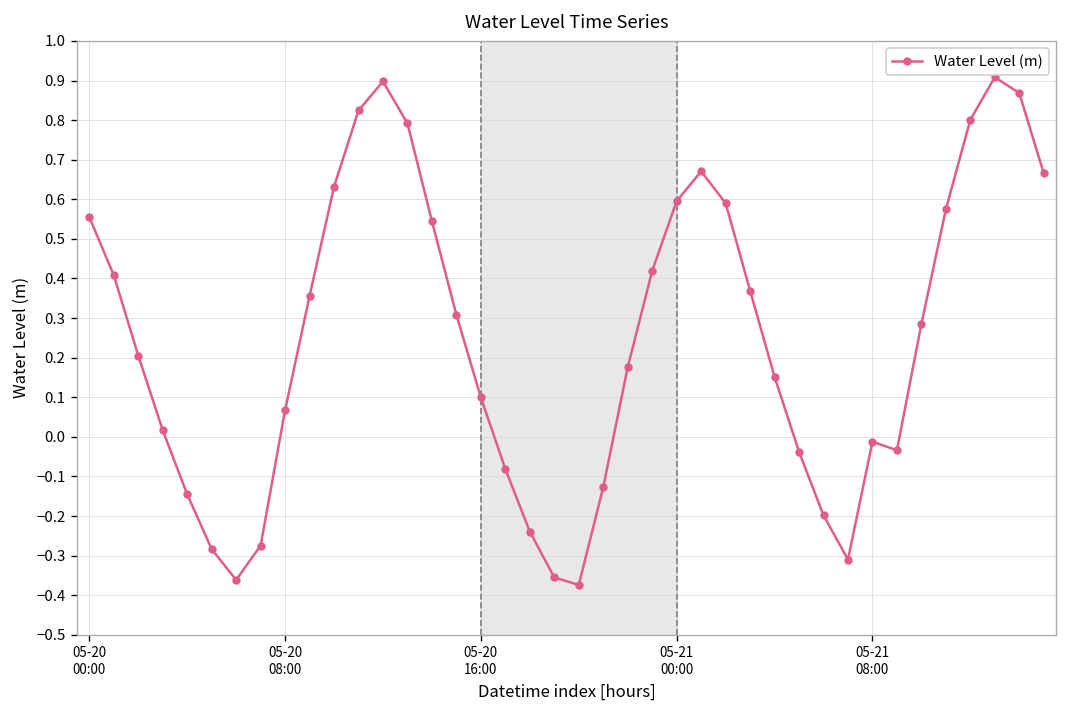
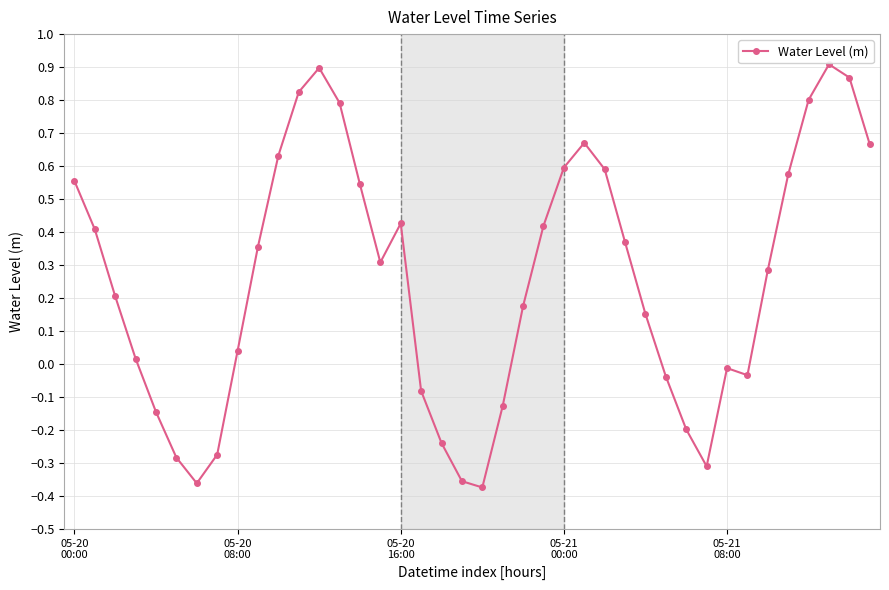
05-20 08:00: 0.07 -> 0.04
05-20 16:00: 0.10 -> 0.43
